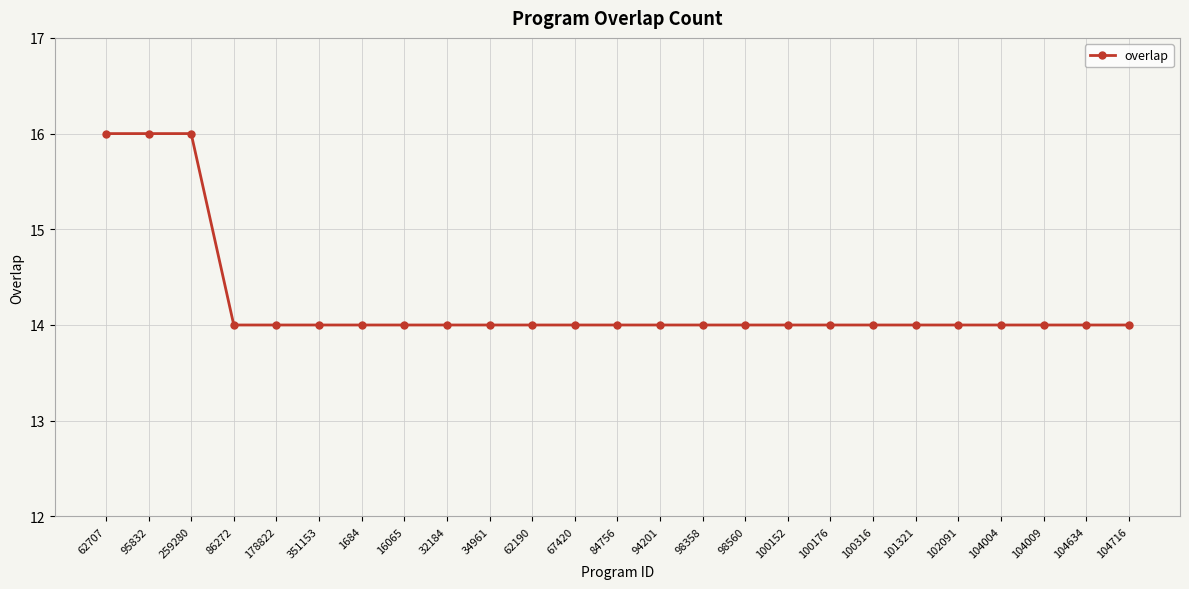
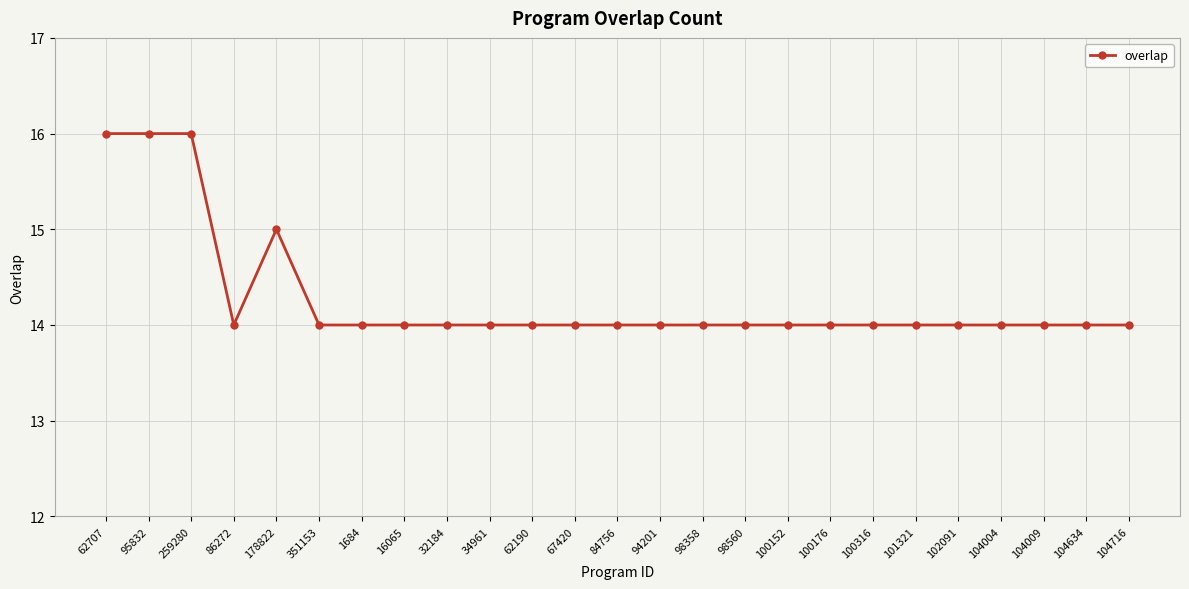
178822: 14 -> 15
